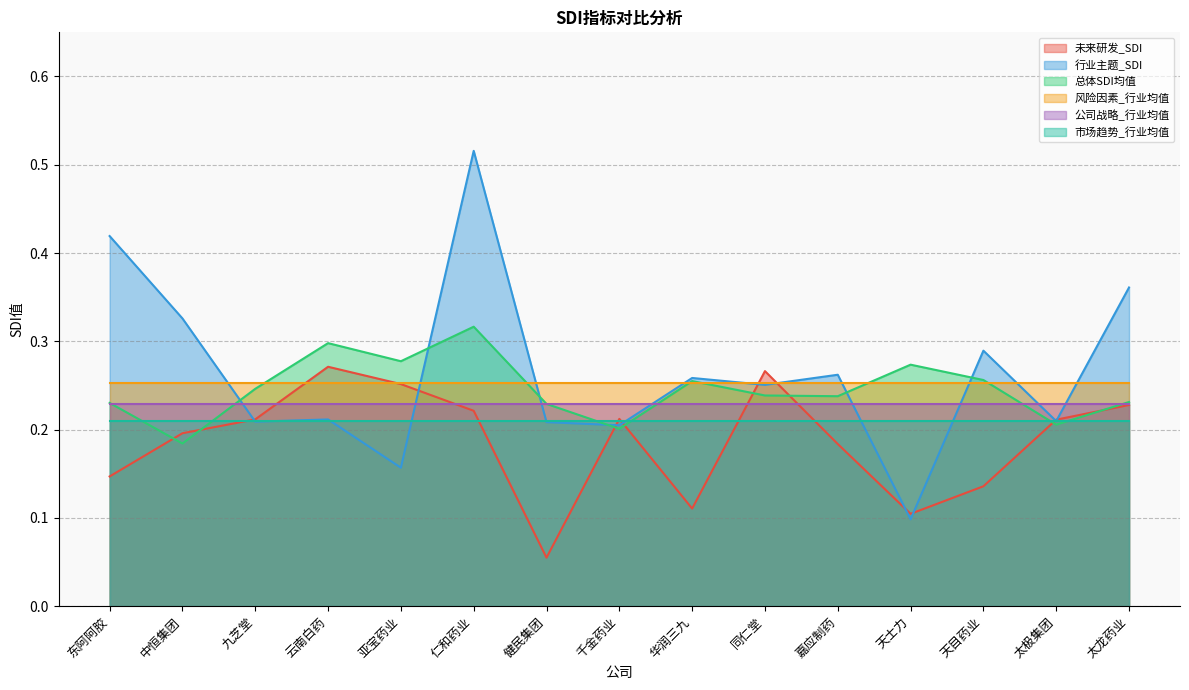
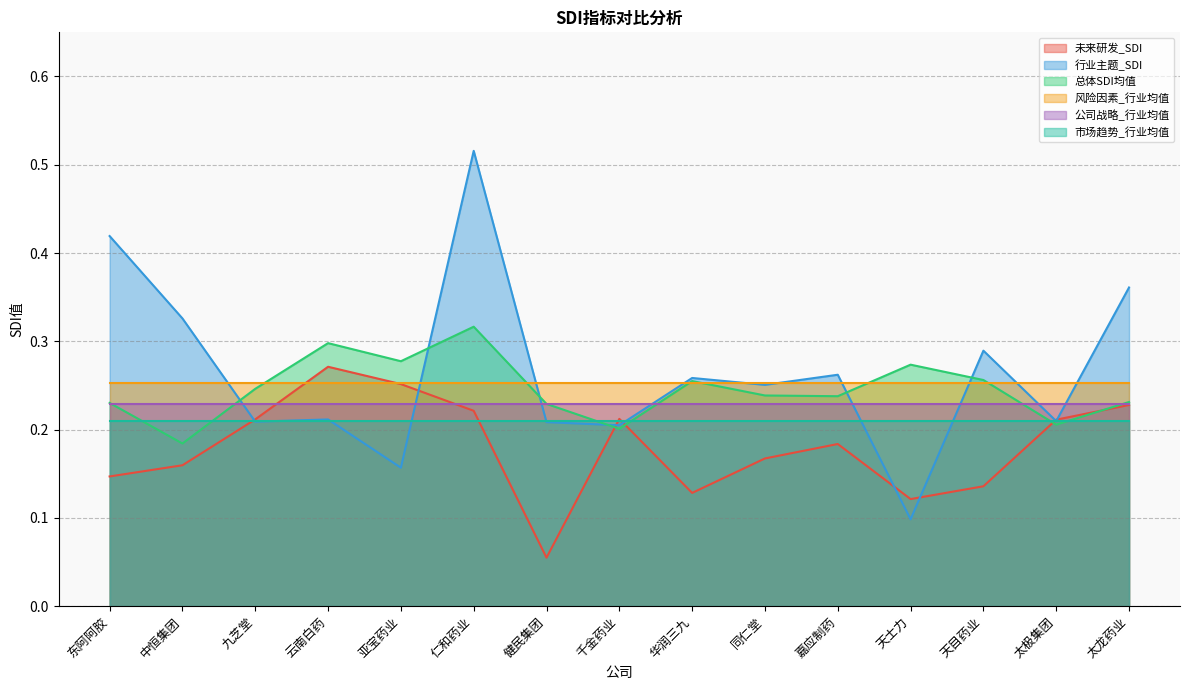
未来研发_SDI, 中恒集团: 0.20 -> 0.16
未来研发_SDI, 华润三九: 0.11 -> 0.13
未来研发_SDI, 同仁堂: 0.27 -> 0.17
未来研发_SDI, 天士力: 0.10 -> 0.12
